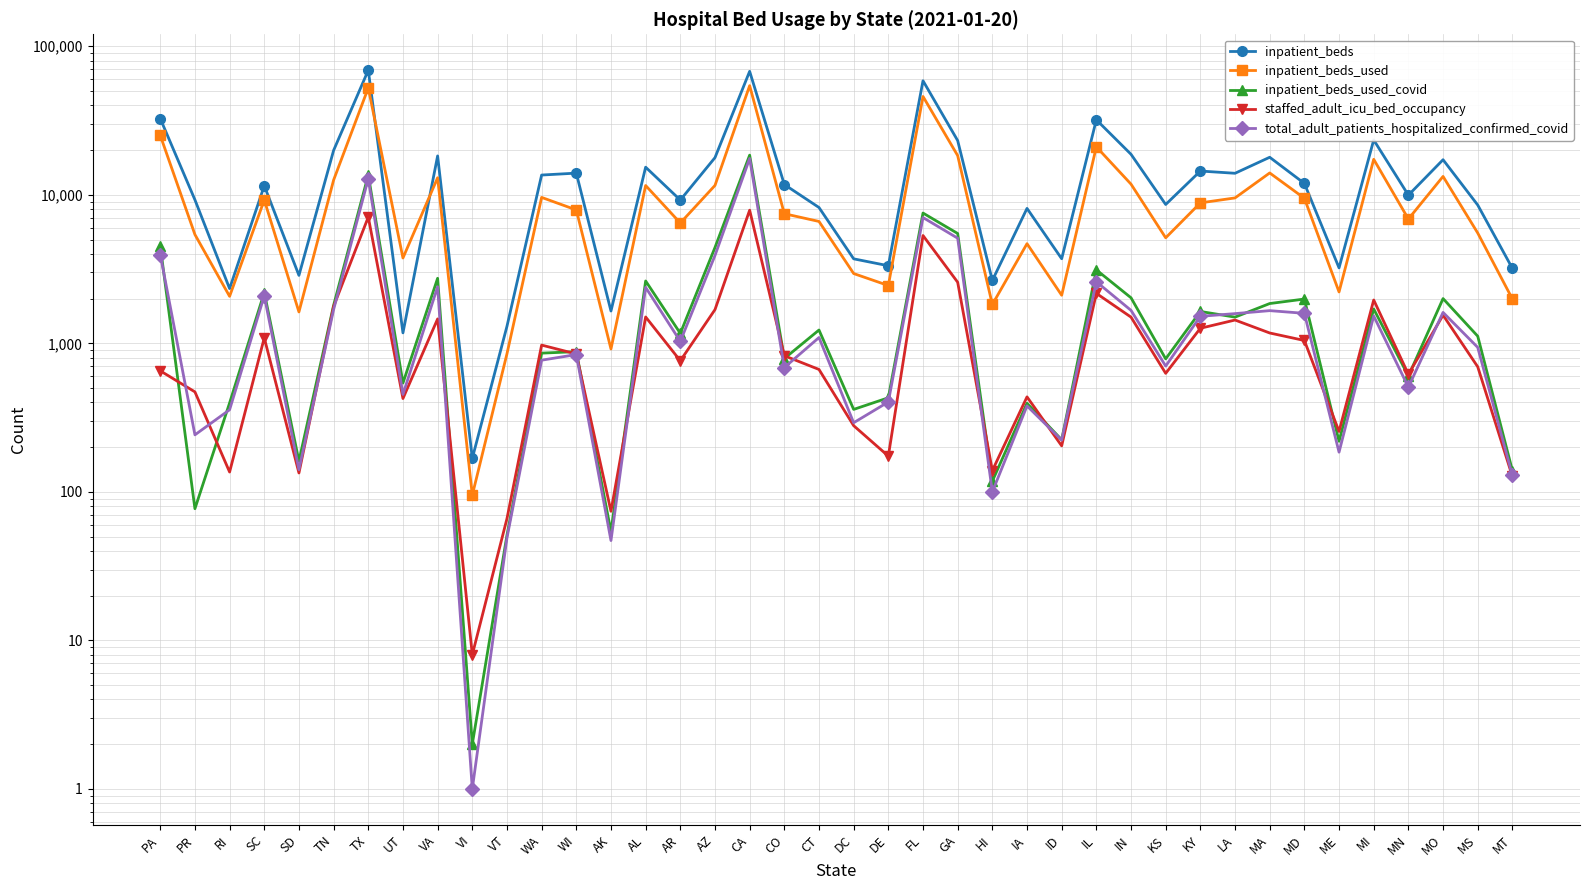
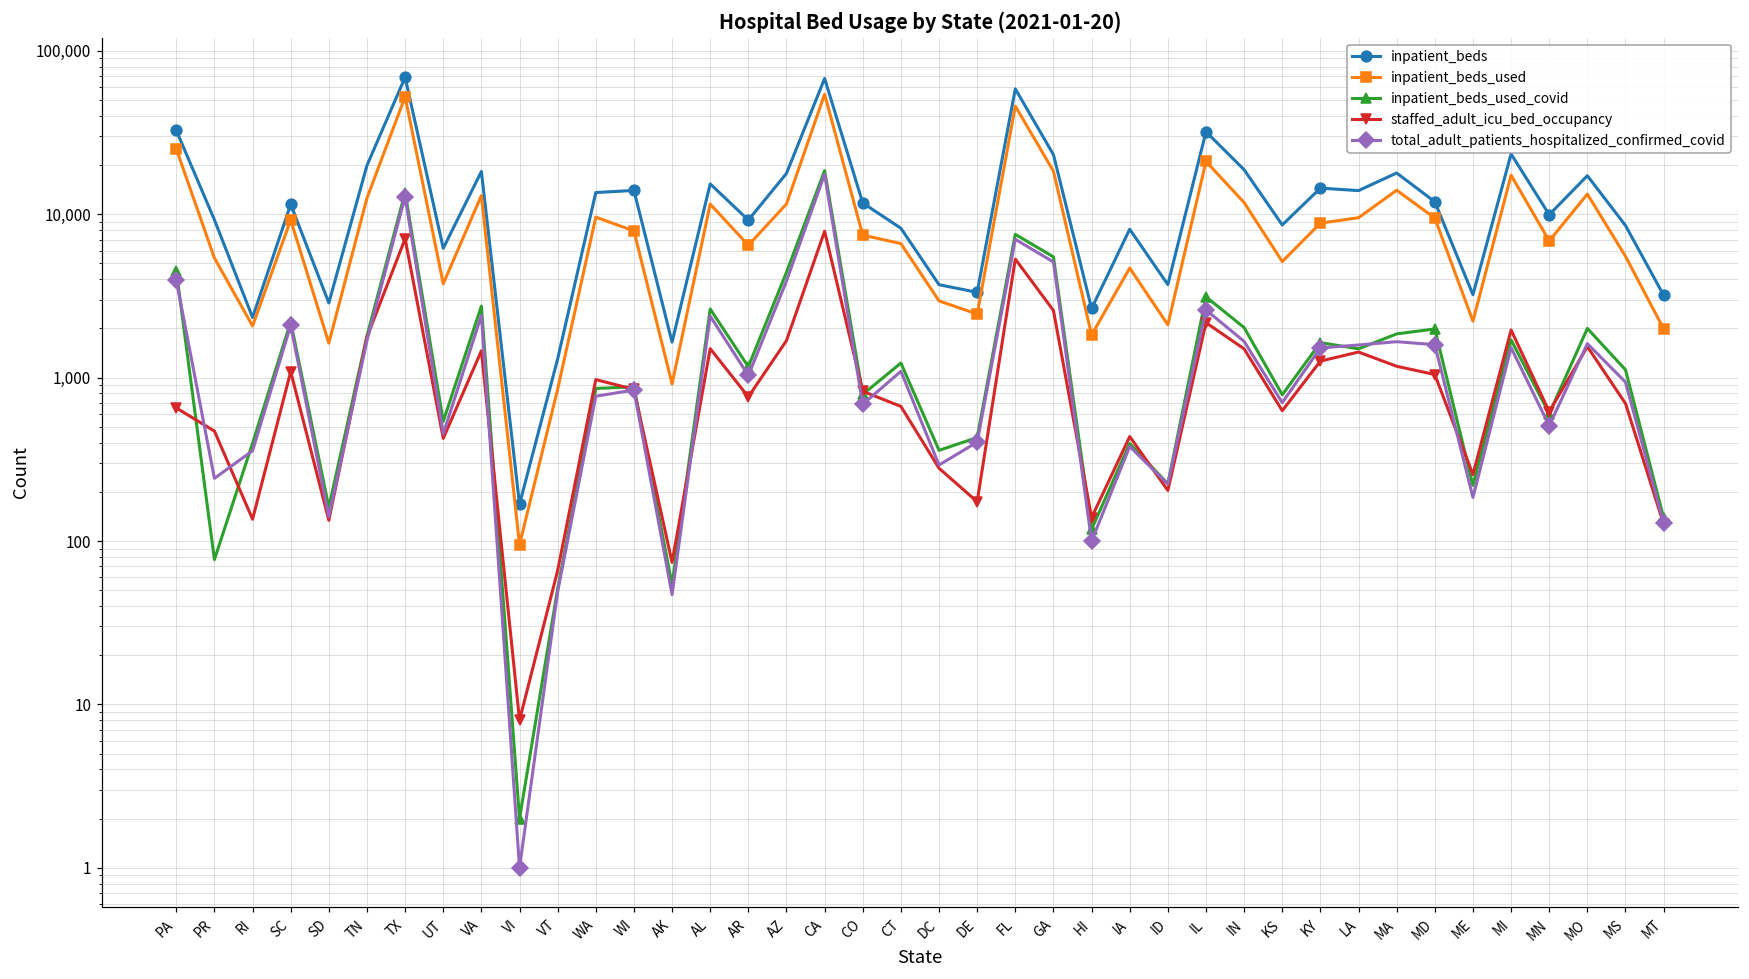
inpatient_beds, UT: 1,200 -> 6,200
